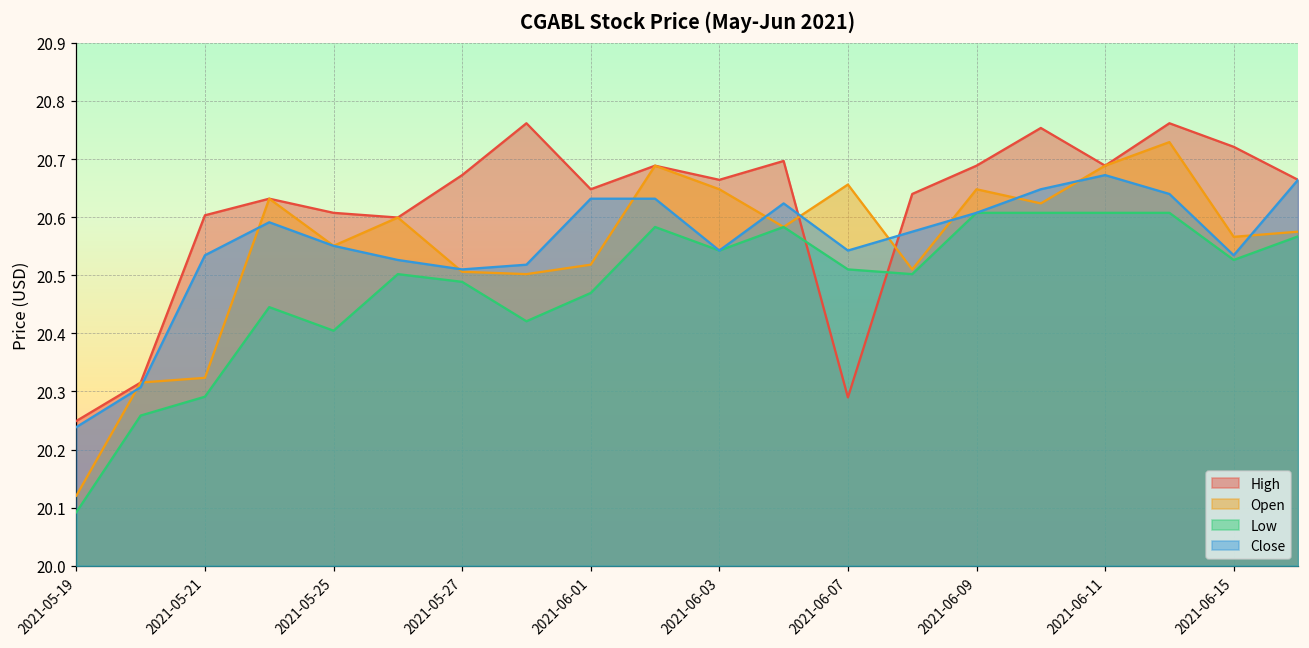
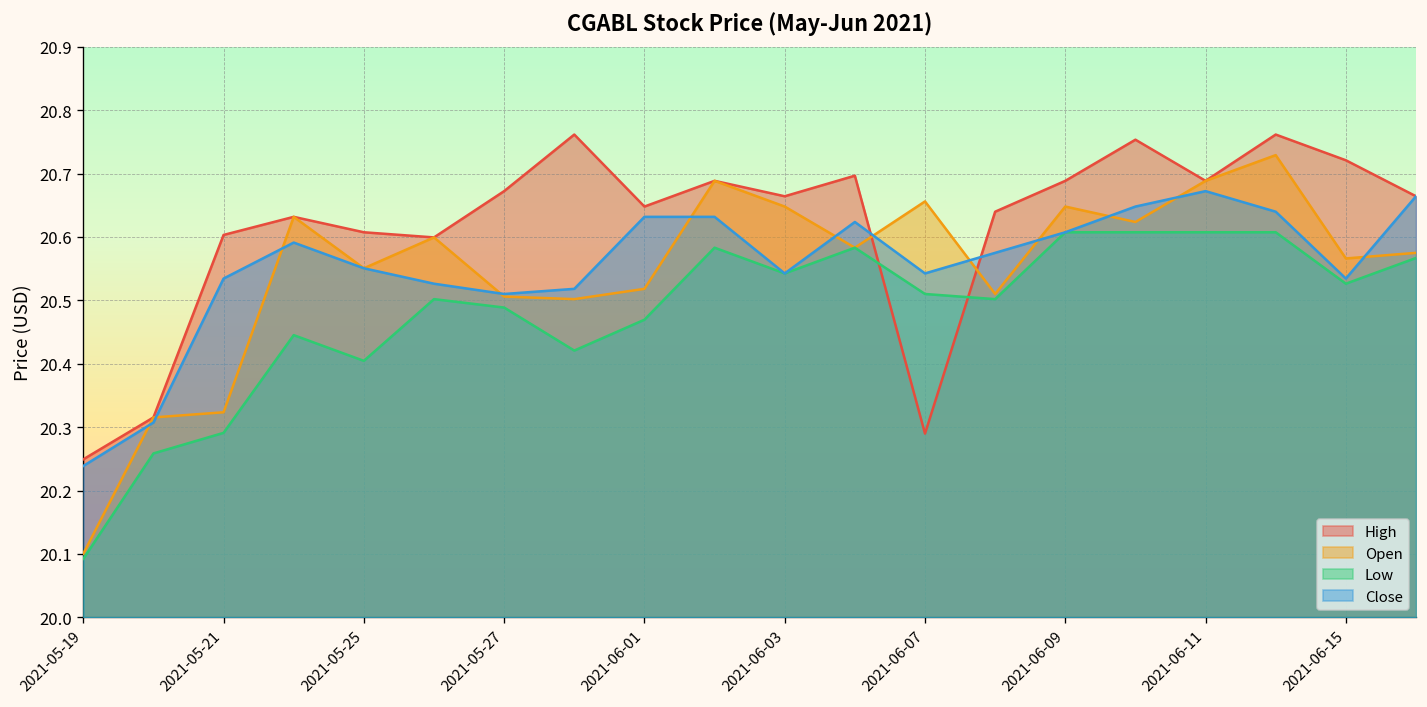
Open, 2021-05-19: 20.12 -> 20.10
